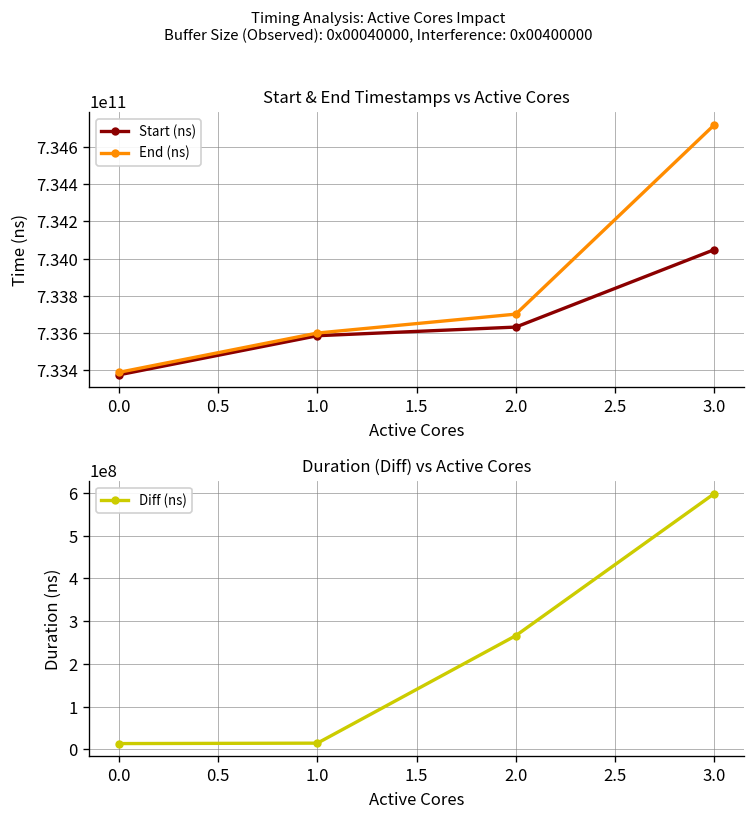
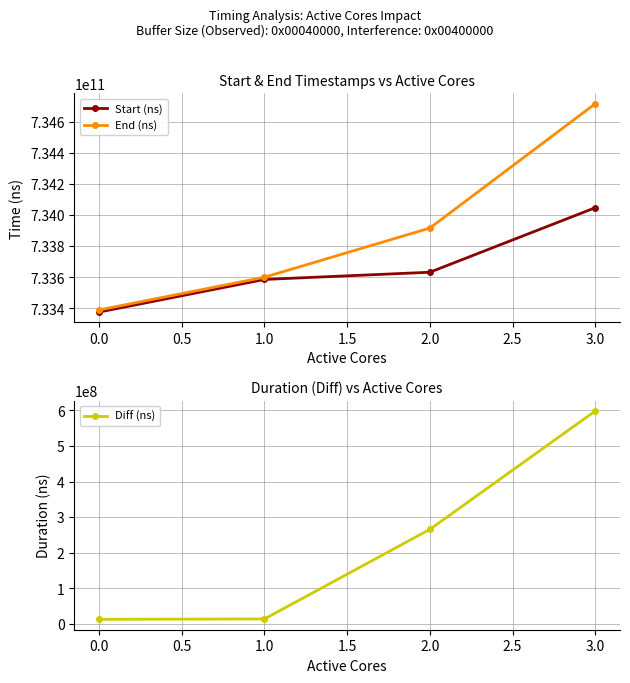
Start & End Timestamps vs Active Cores, End (ns), 2.0: 733700000000 -> 733920000000
